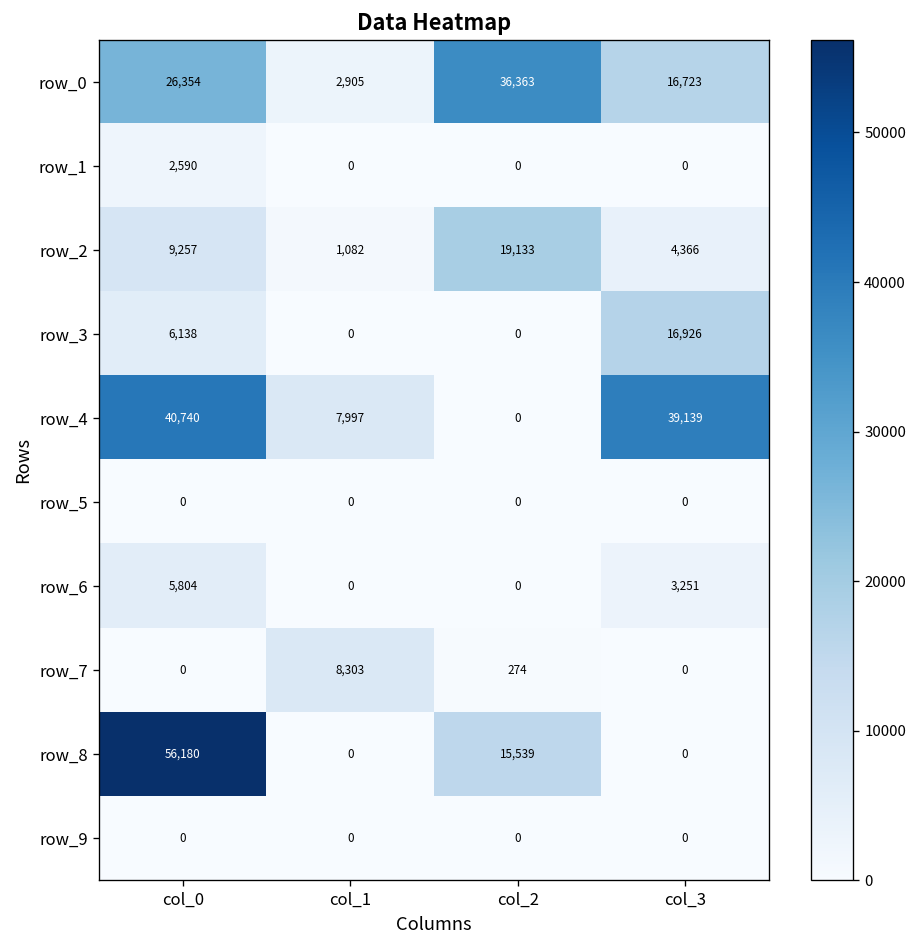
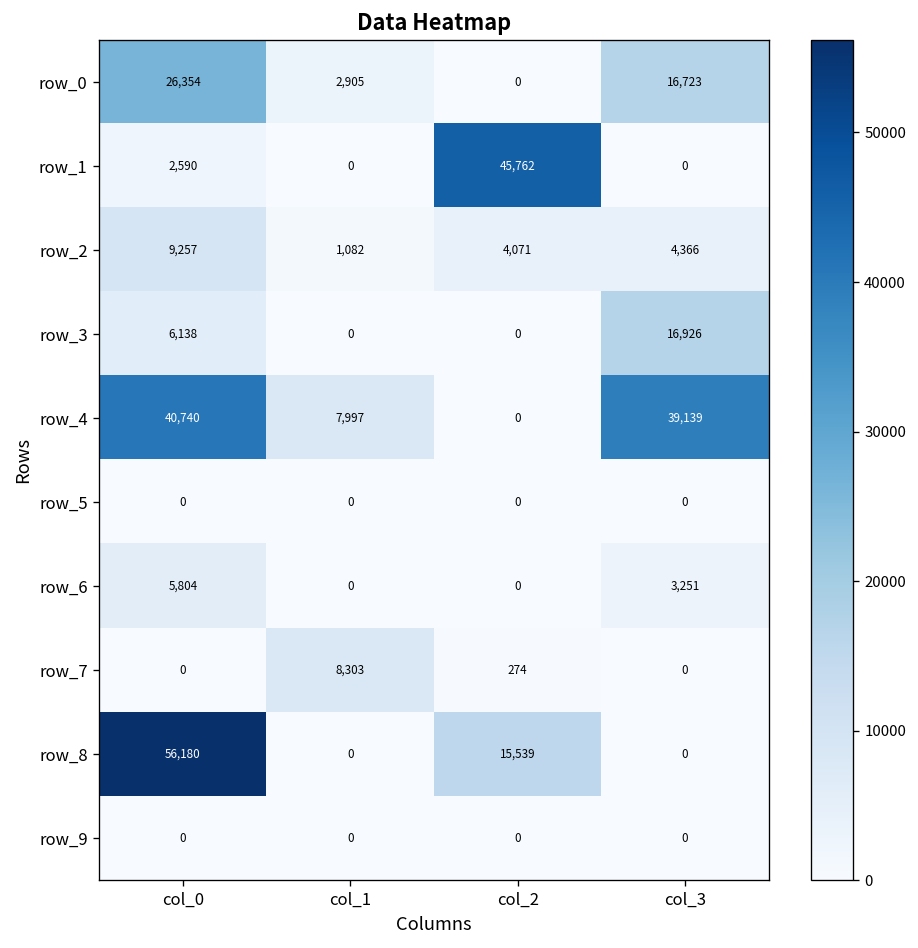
row_0, col_2: 36,363 -> 0
row_1, col_2: 0 -> 45,762
row_2, col_2: 19,133 -> 4,071
